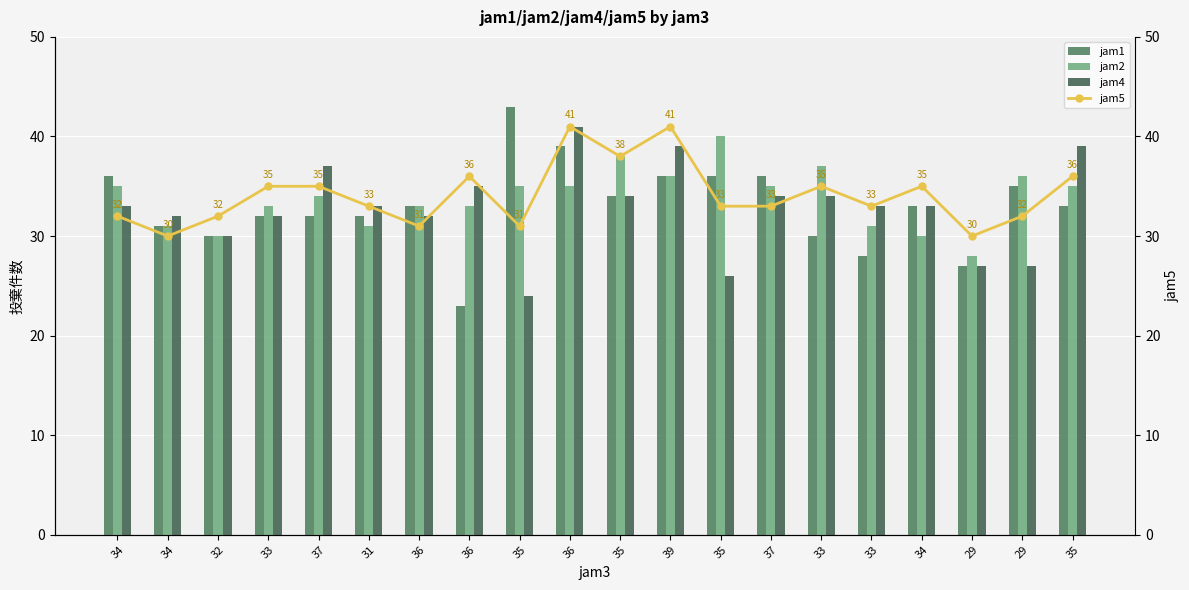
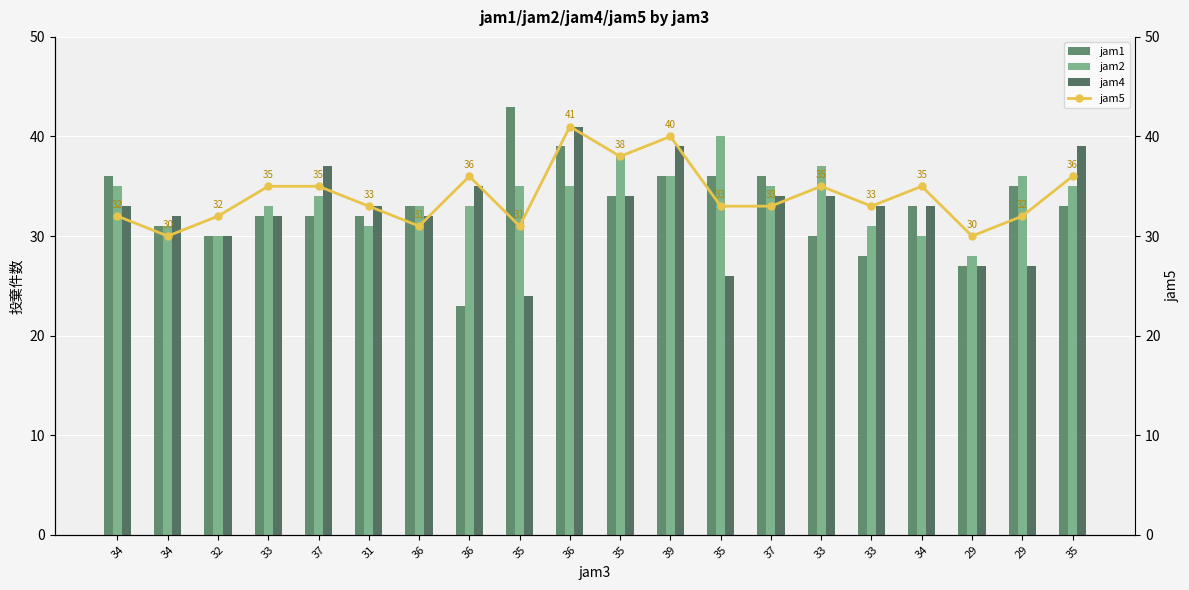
jam5, 39: 41 -> 40
